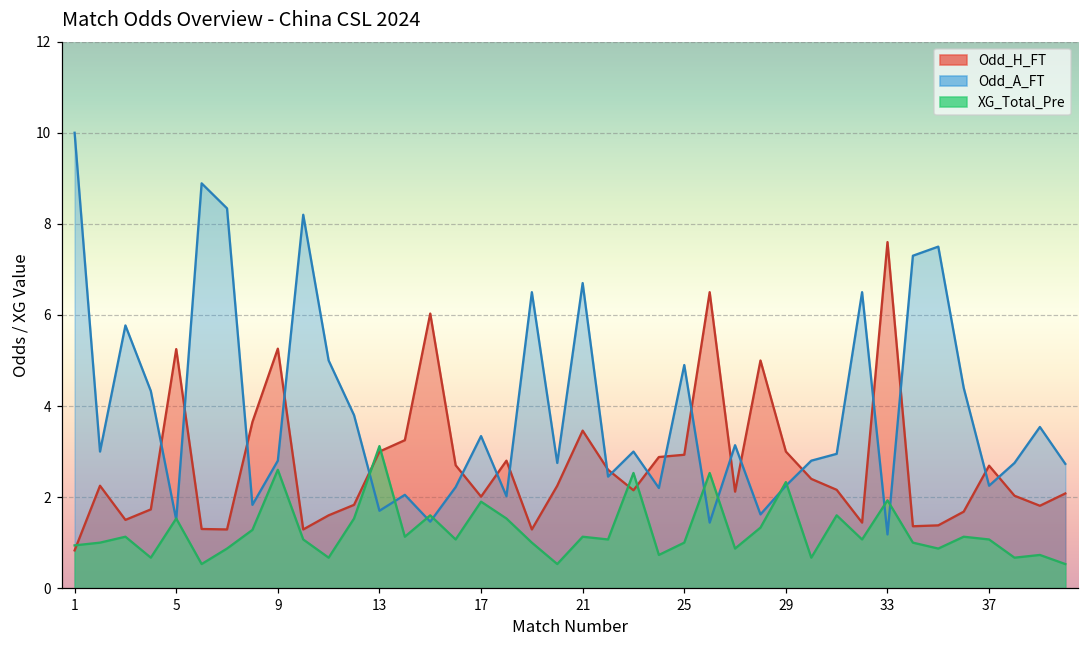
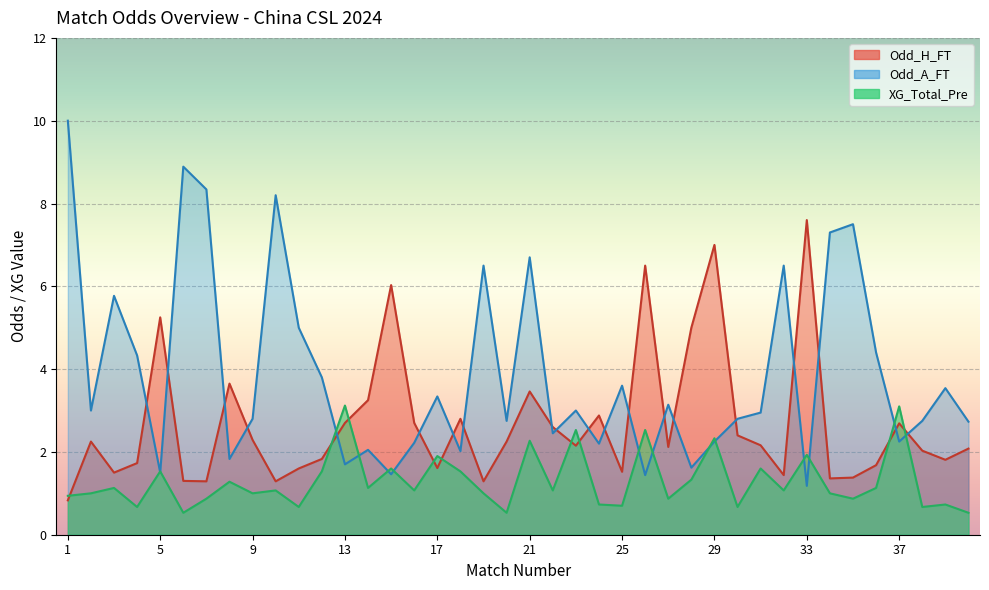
Odd_H_FT, 9: 5.3 -> 2.3
XG_Total_Pre, 9: 2.6 -> 1.0
Odd_H_FT, 13: 3.0 -> 2.7
Odd_H_FT, 17: 2.0 -> 1.6
XG_Total_Pre, 21: 1.1 -> 2.3
Odd_H_FT, 25: 2.9 -> 1.5
Odd_A_FT, 25: 4.9 -> 3.6
XG_Total_Pre, 25: 1.0 -> 0.7
Odd_H_FT, 29: 3 -> 7
XG_Total_Pre, 37: 1.1 -> 3.1
